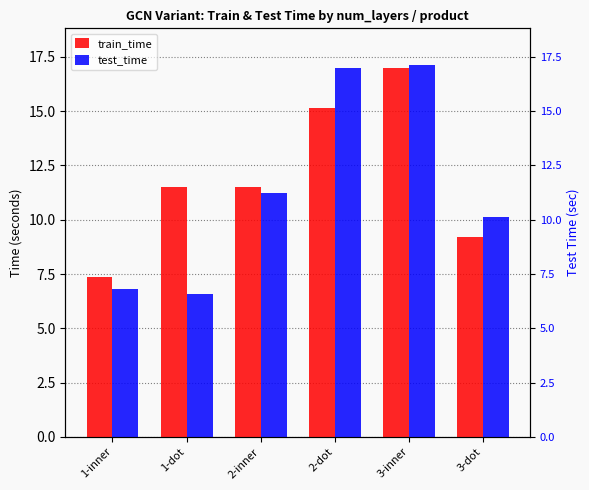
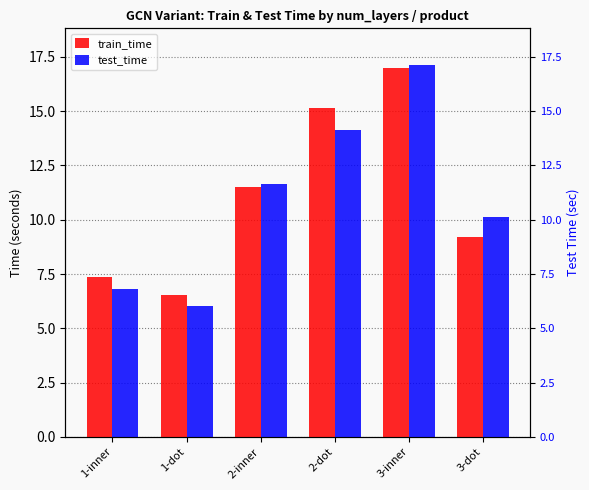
train_time, 1-dot: 11.5 -> 6.5
test_time, 1-dot: 6.6 -> 6.0
test_time, 2-inner: 11.3 -> 11.6
test_time, 2-dot: 17.0 -> 14.1
